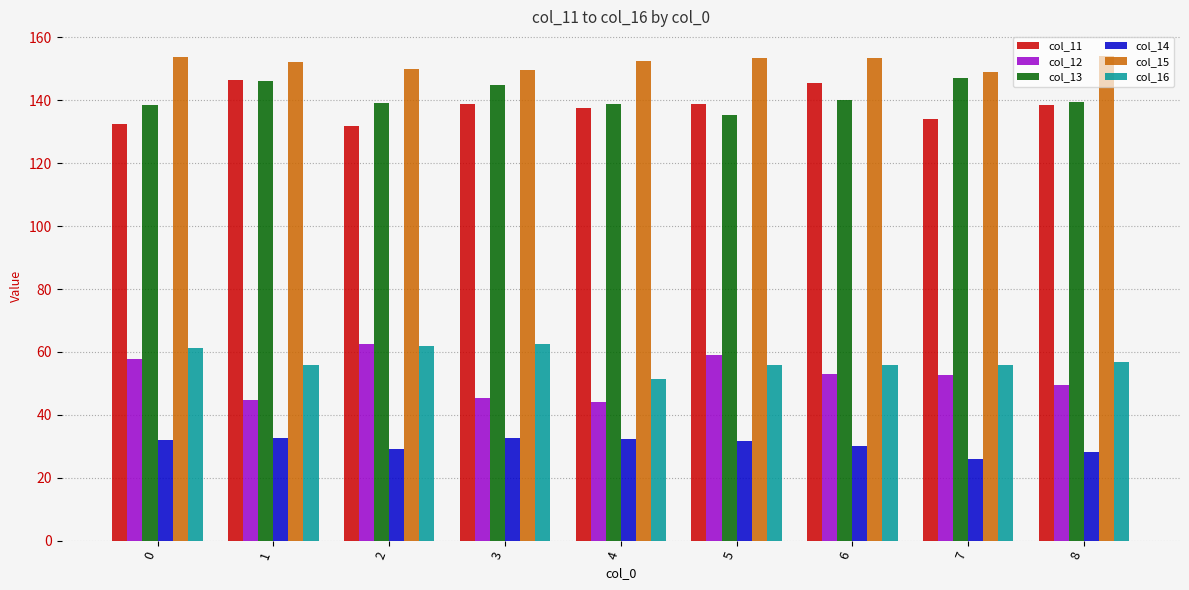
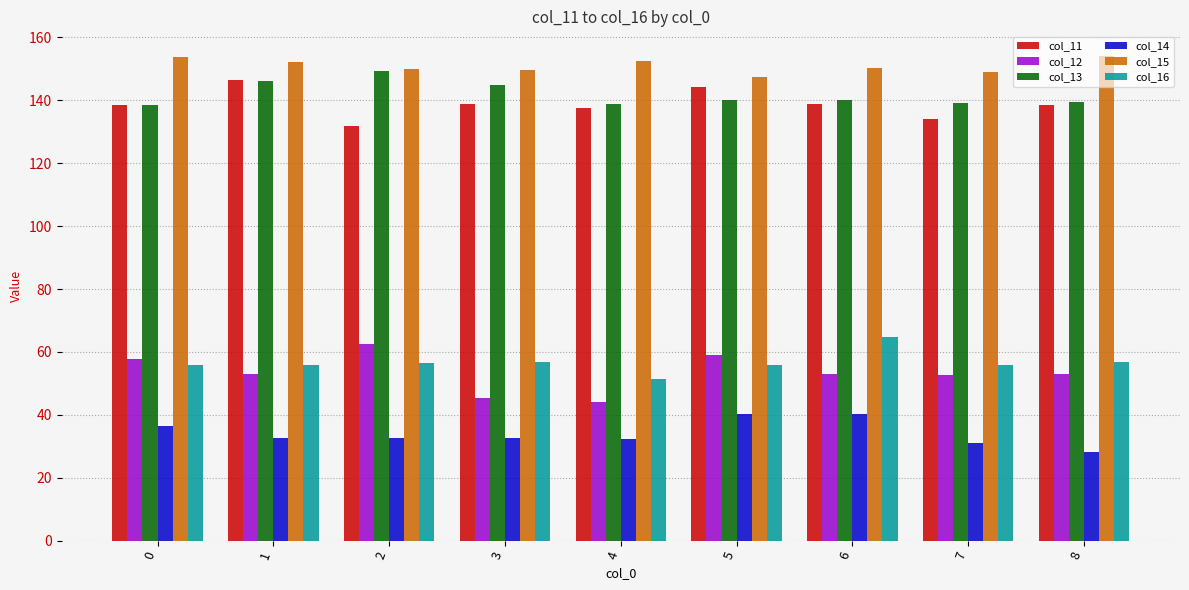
col_11, 0: 133 -> 139
col_14, 0: 32 -> 36
col_16, 0: 61 -> 56
col_12, 1: 45 -> 53
col_13, 2: 139 -> 149
col_14, 2: 29 -> 33
col_16, 2: 62 -> 56
col_16, 3: 62 -> 57
col_11, 5: 139 -> 144
col_13, 5: 135 -> 140
col_14, 5: 32 -> 40
col_15, 5: 153 -> 147
col_11, 6: 146 -> 139
col_14, 6: 30 -> 40
col_15, 6: 153 -> 150
col_16, 6: 56 -> 65
col_13, 7: 147 -> 139
col_14, 7: 26 -> 31
col_12, 8: 50 -> 53
